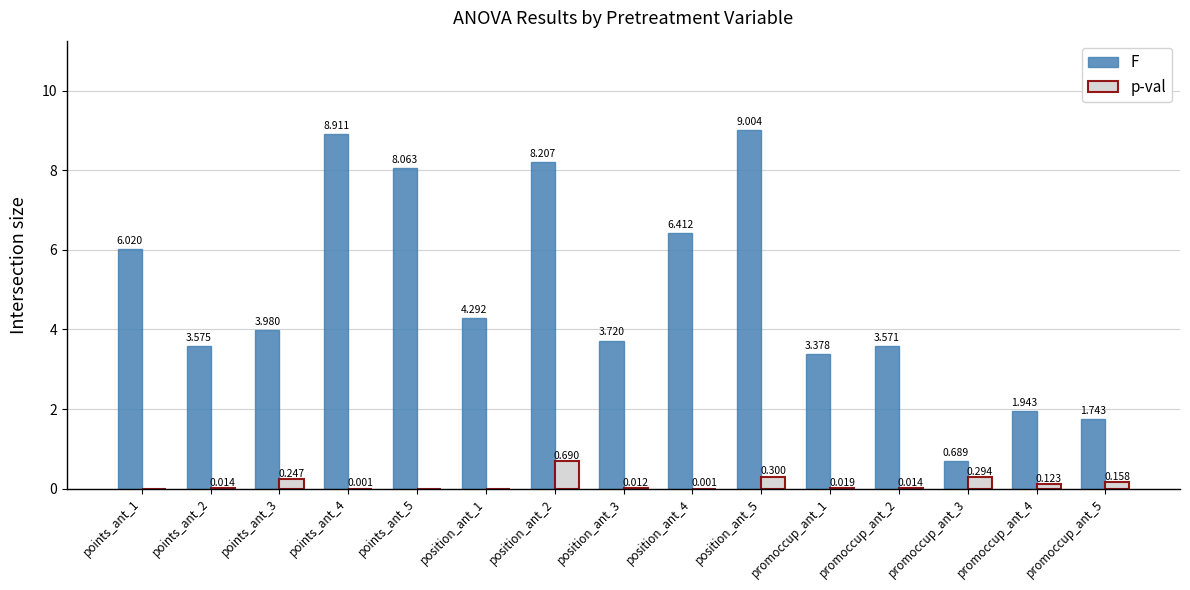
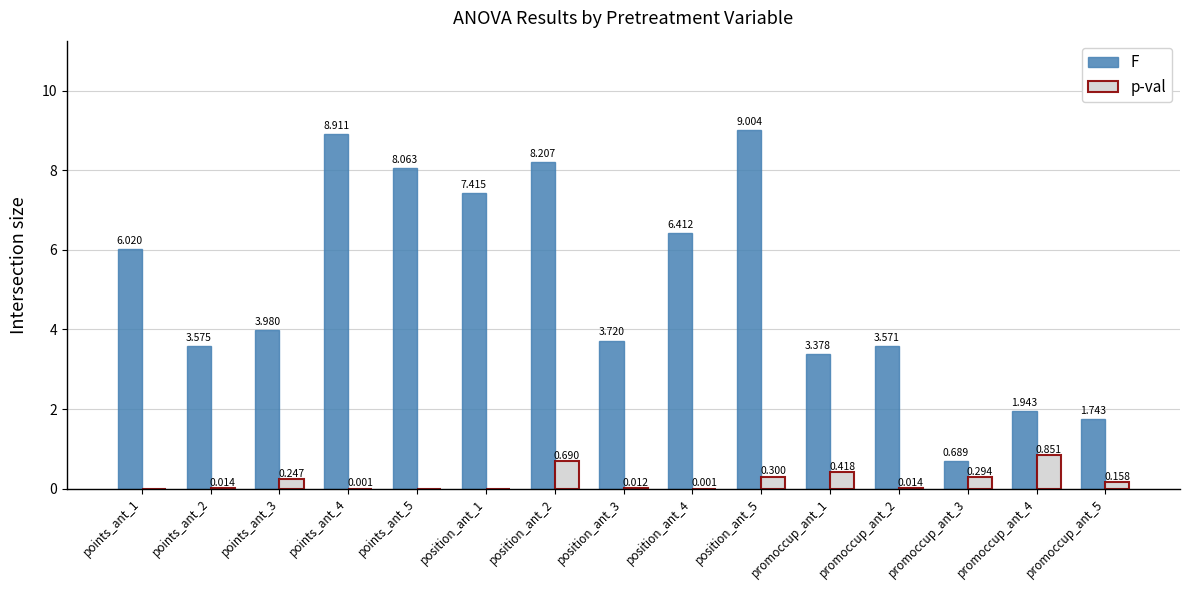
F, position_ant_1: 4.292 -> 7.415
p-val, promoccup_ant_1: 0.019 -> 0.418
p-val, promoccup_ant_4: 0.123 -> 0.851
